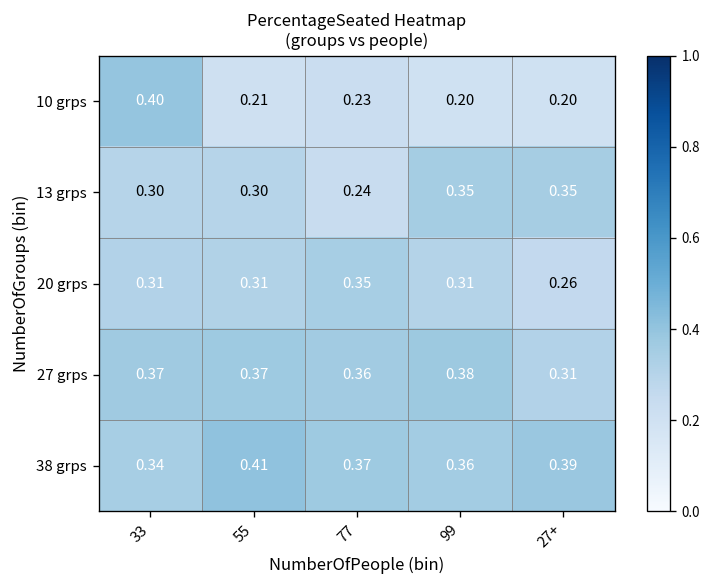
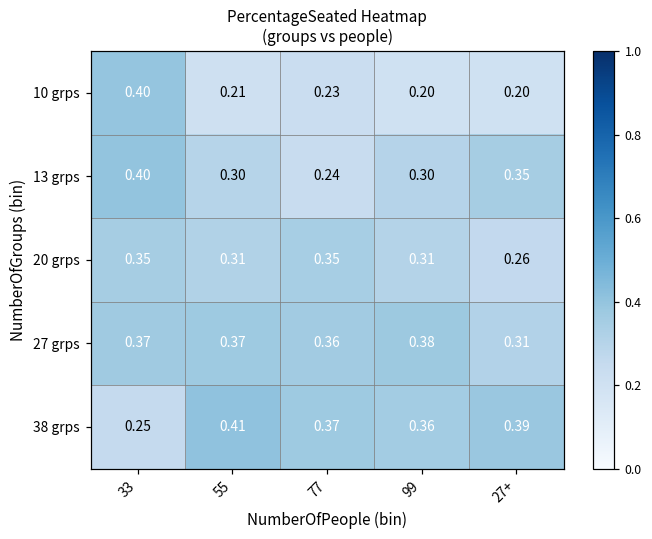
13 grps, 33: 0.30 -> 0.40
13 grps, 99: 0.35 -> 0.30
20 grps, 33: 0.31 -> 0.35
38 grps, 33: 0.34 -> 0.25
